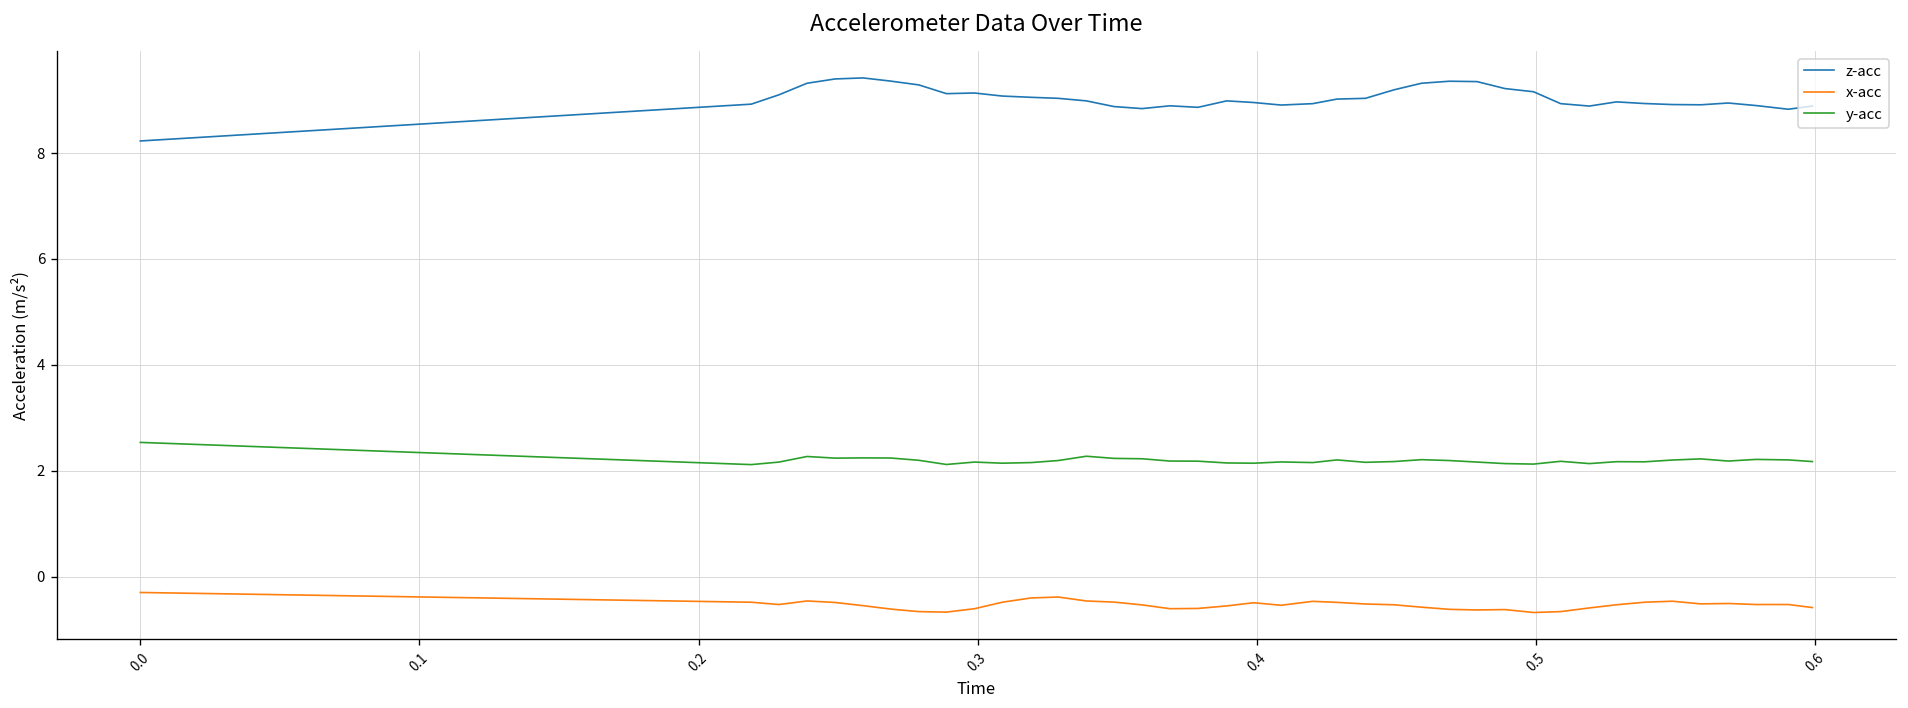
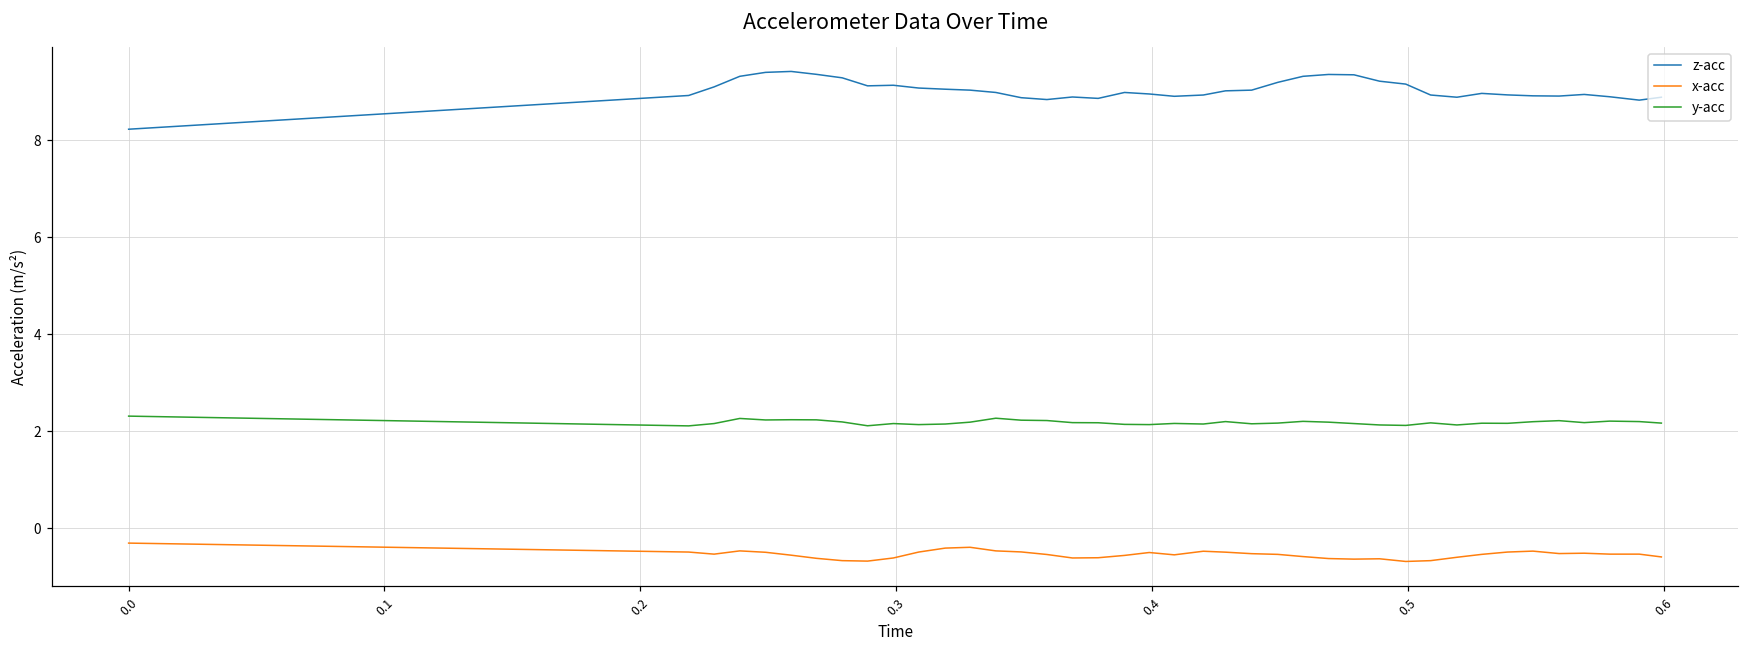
y-acc, 0.0: 2.5 -> 2.3
